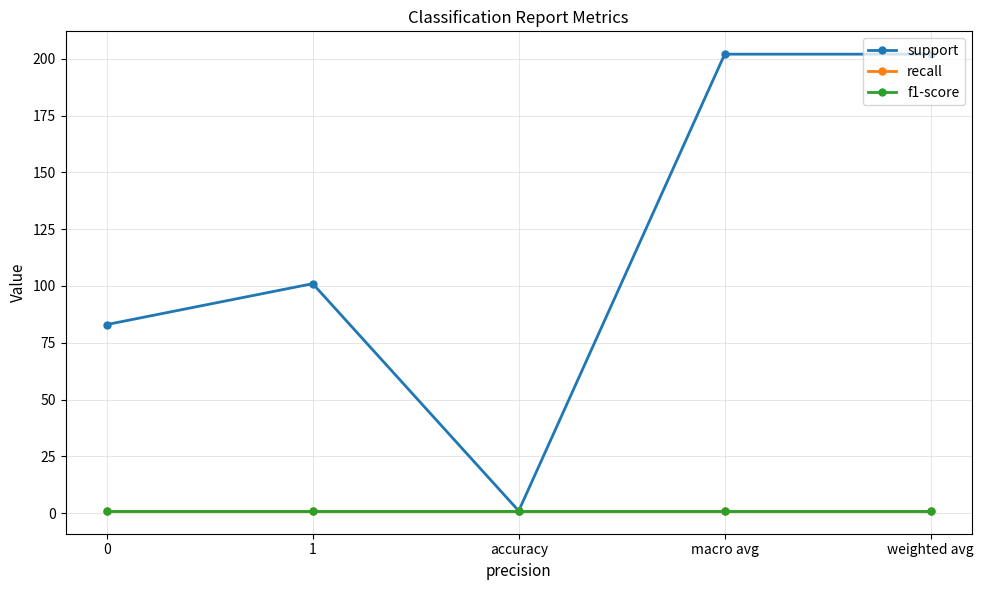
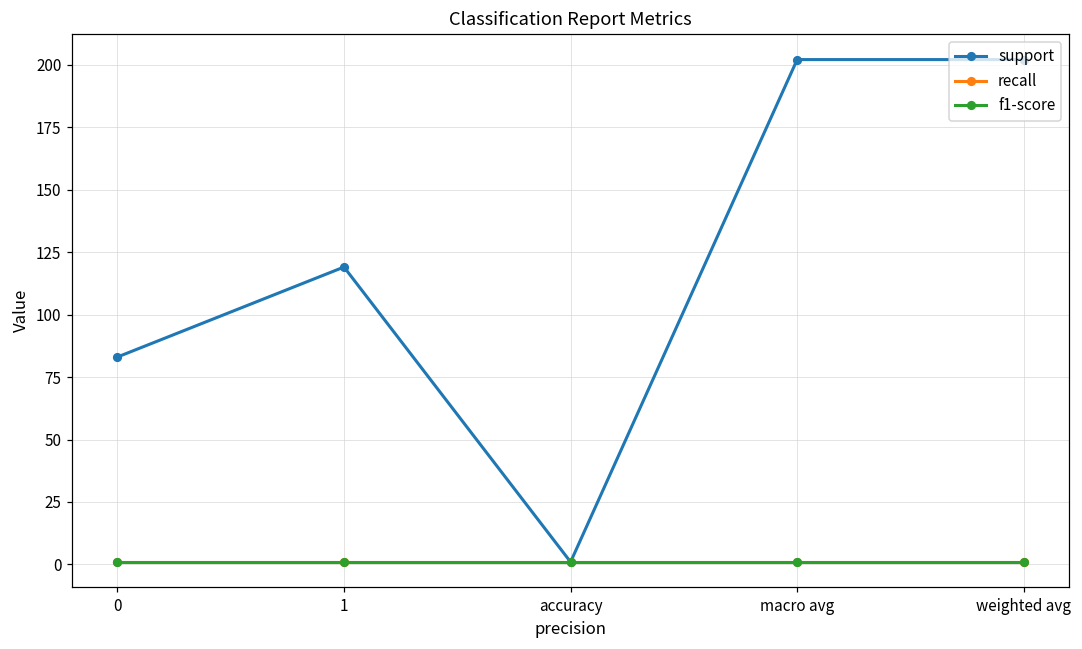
support, 1: 101 -> 119
